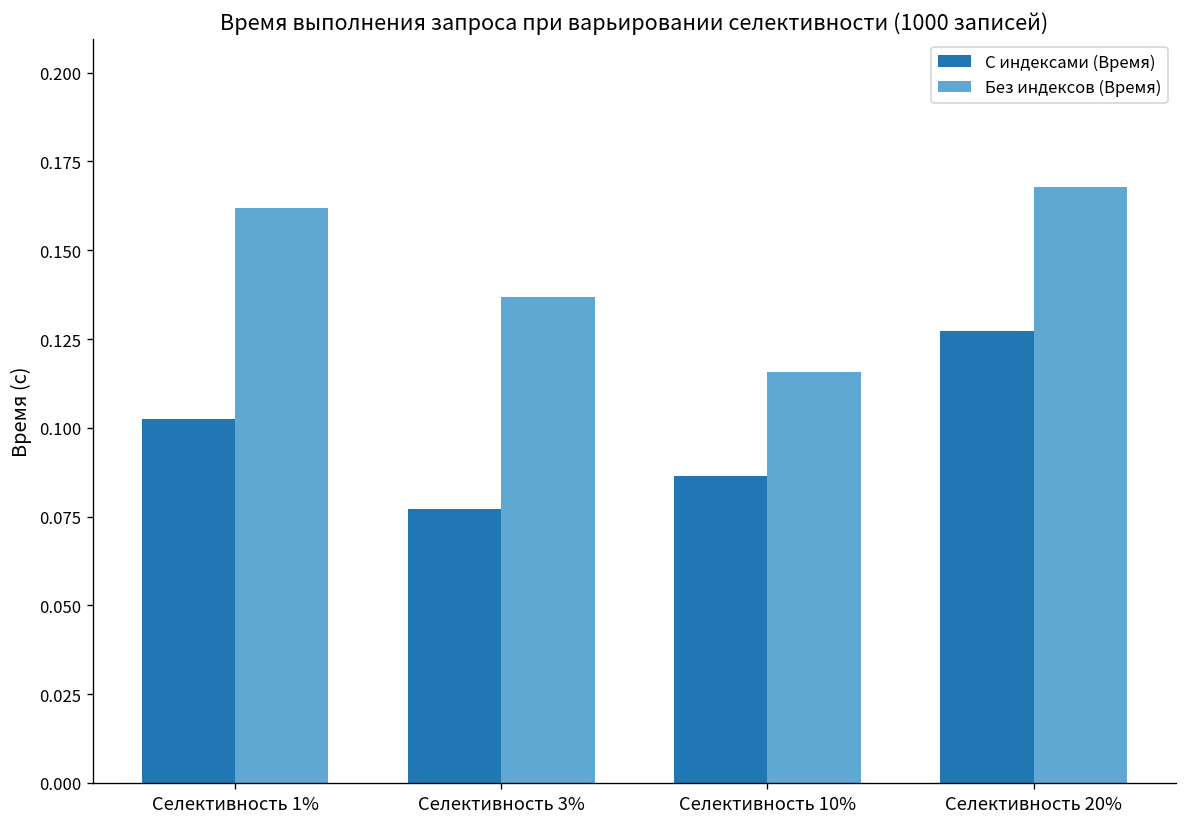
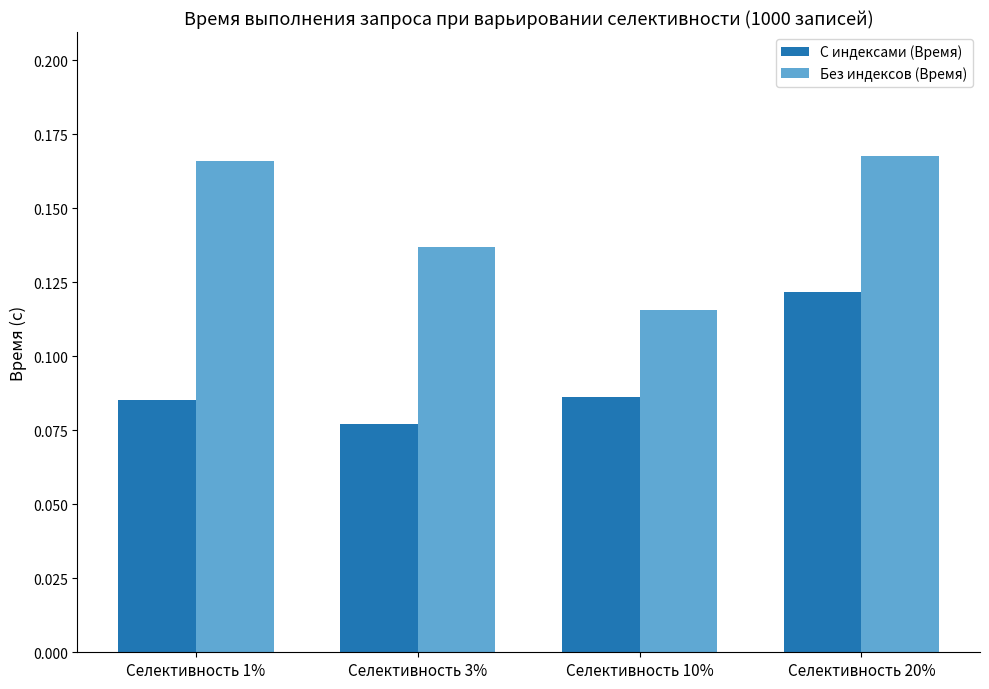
С индексами (Время), Селективность 1%: 0.103 -> 0.085
Без индексов (Время), Селективность 1%: 0.162 -> 0.166
С индексами (Время), Селективность 20%: 0.127 -> 0.122
